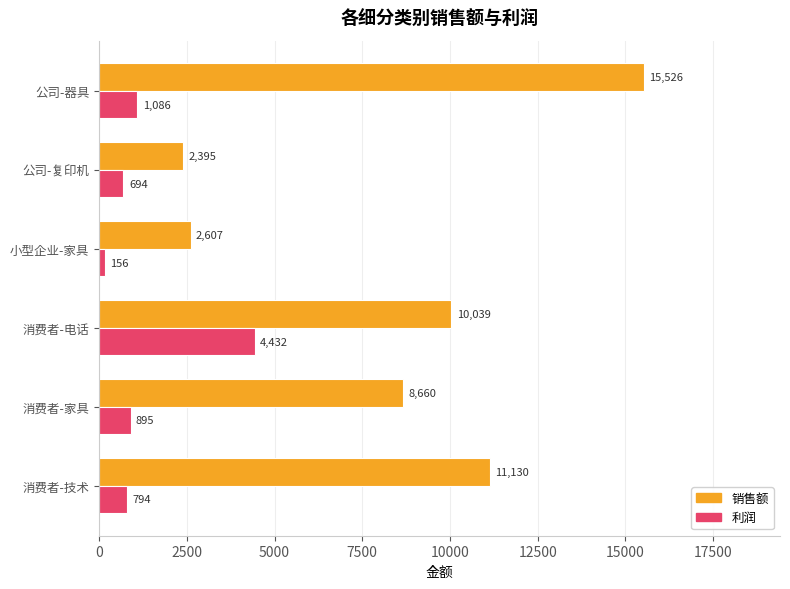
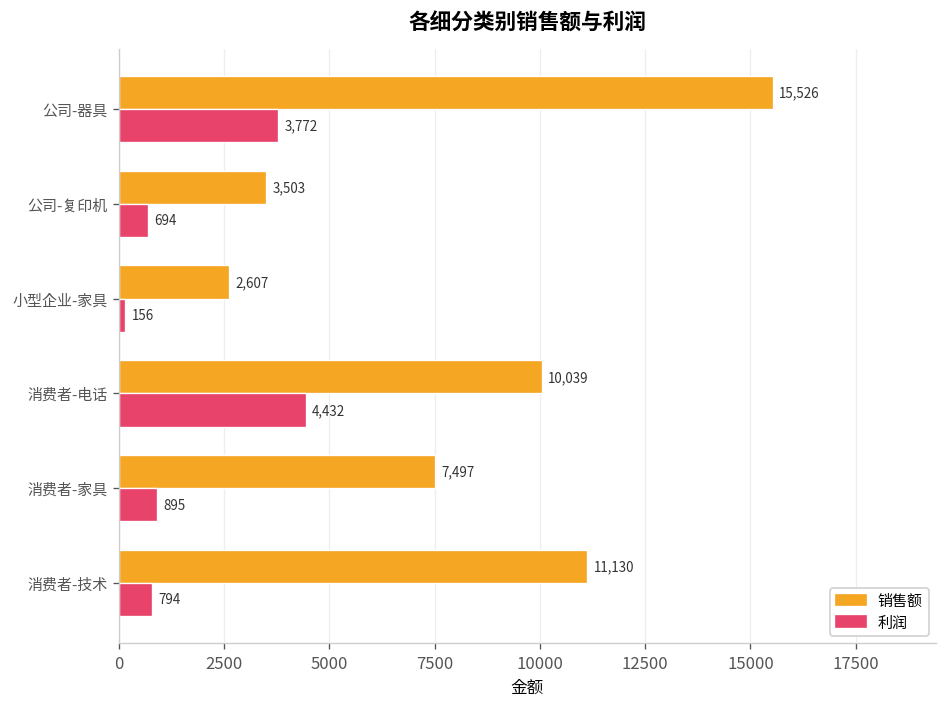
利润, 公司-器具: 1,086 -> 3,772
销售额, 公司-复印机: 2,395 -> 3,503
销售额, 消费者-家具: 8,660 -> 7,497
